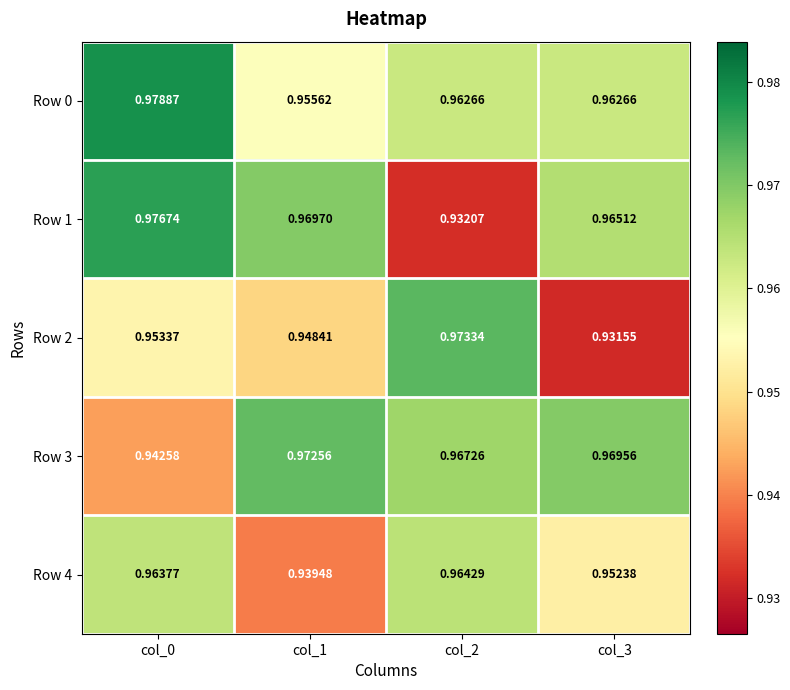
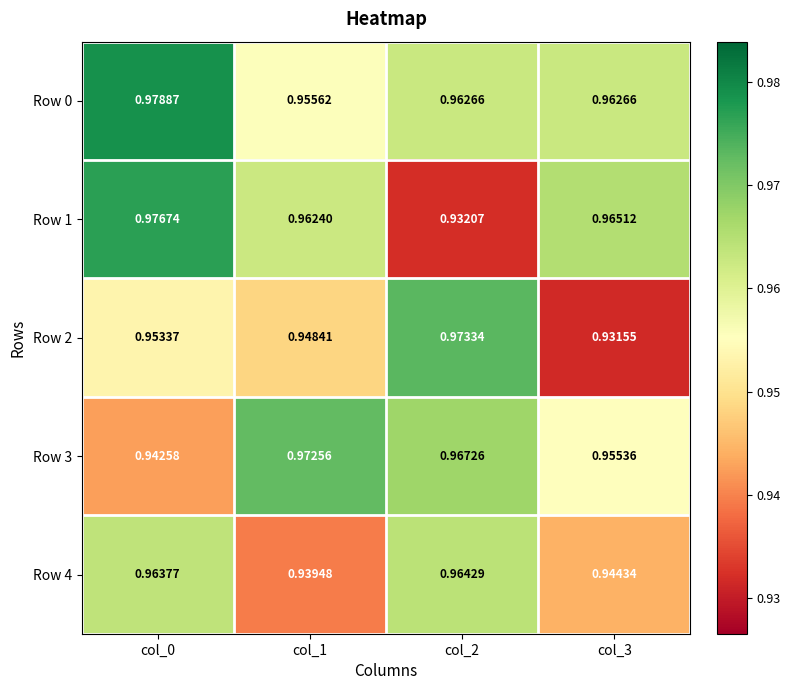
Row 1, col_1: 0.96970 -> 0.96240
Row 3, col_3: 0.96956 -> 0.95536
Row 4, col_3: 0.95238 -> 0.94434
